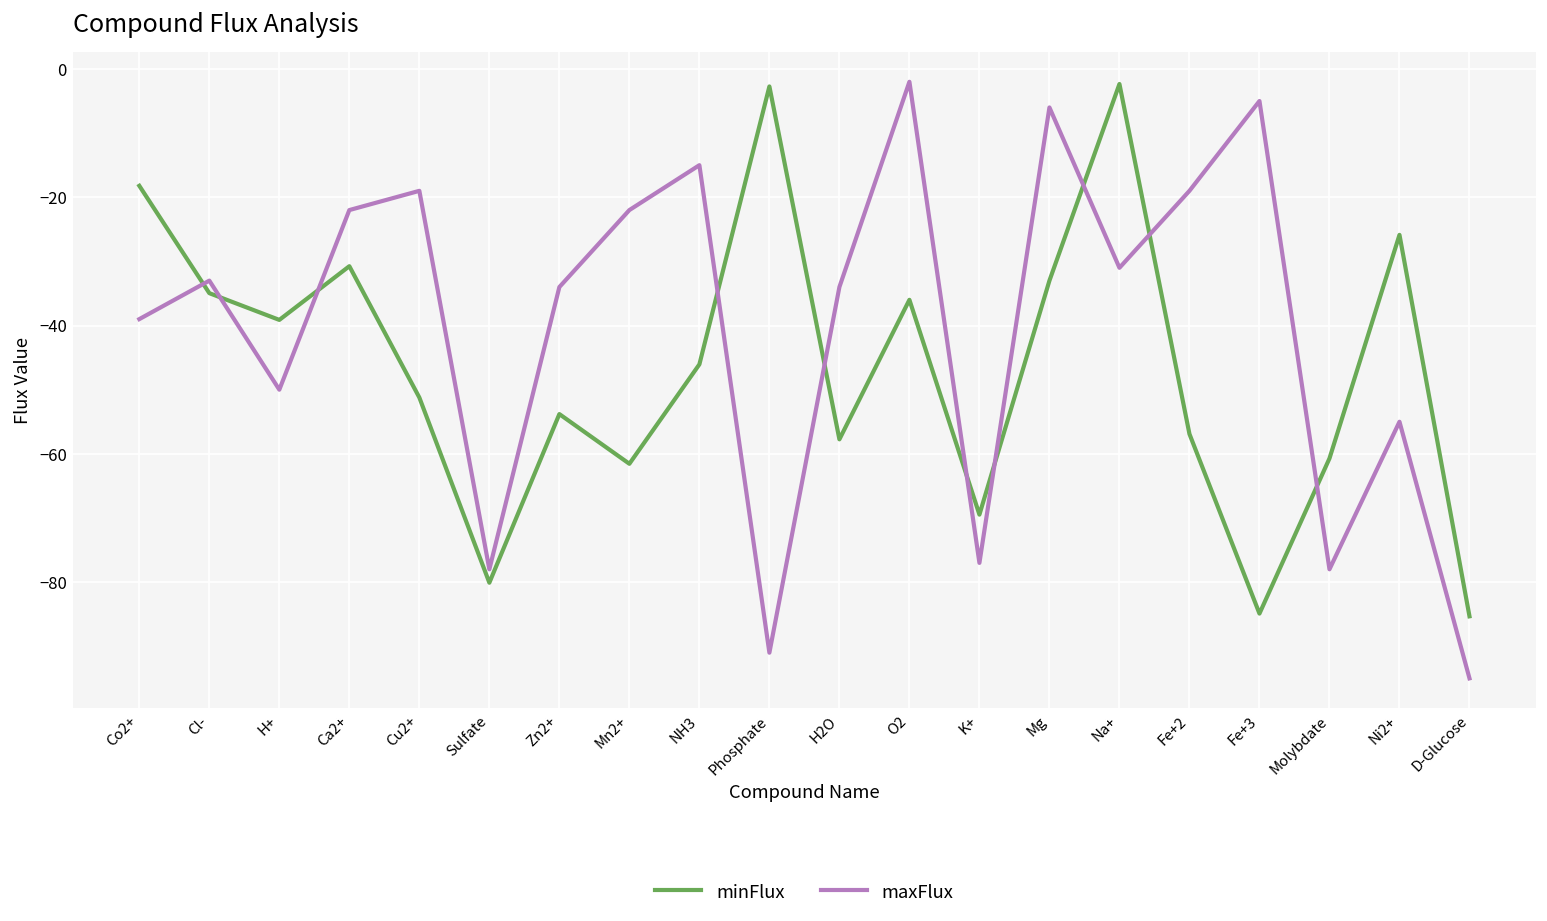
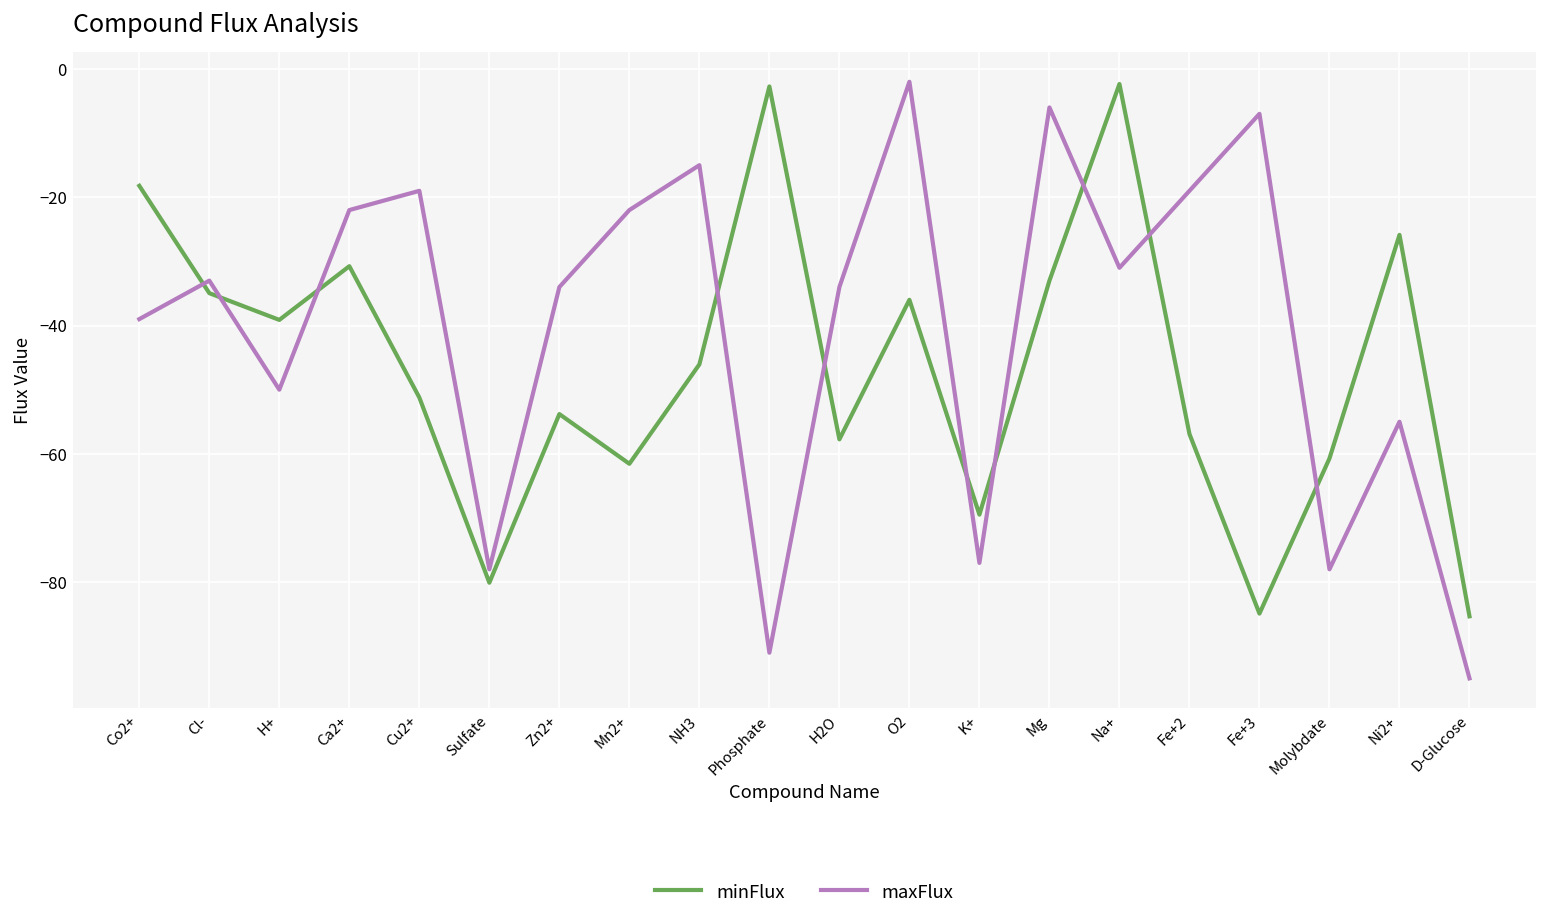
maxFlux, Fe+3: -5 -> -7
